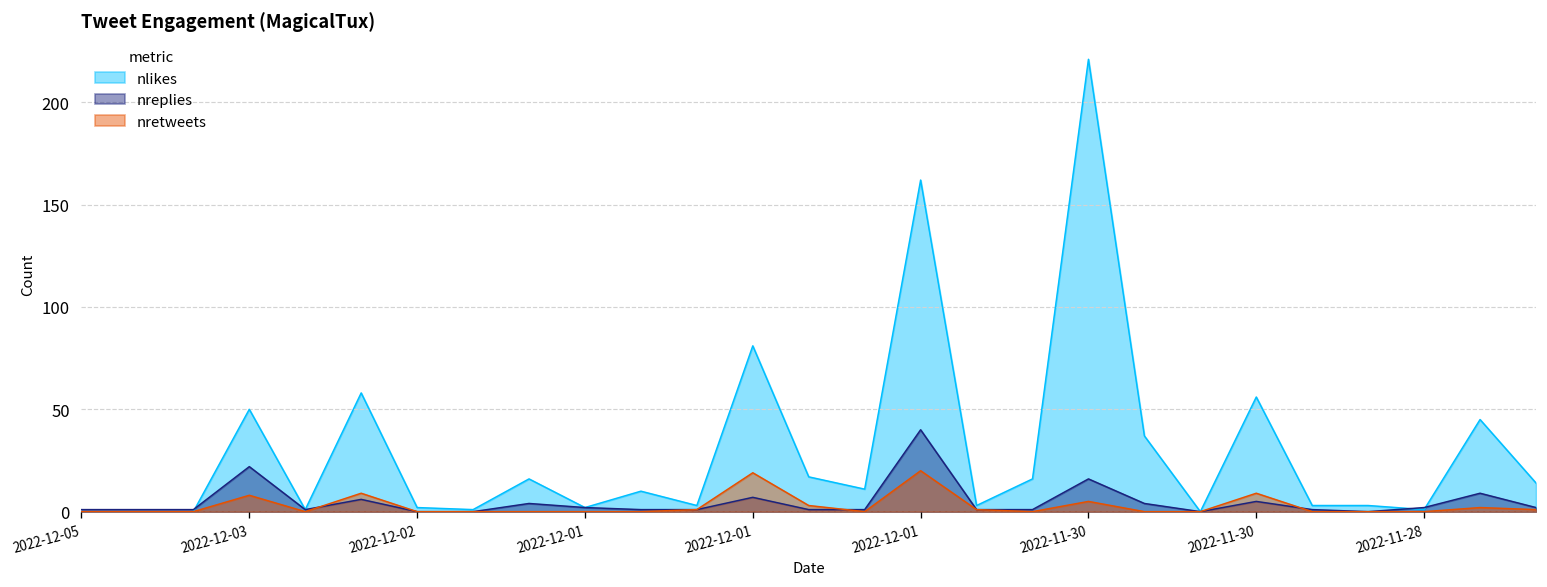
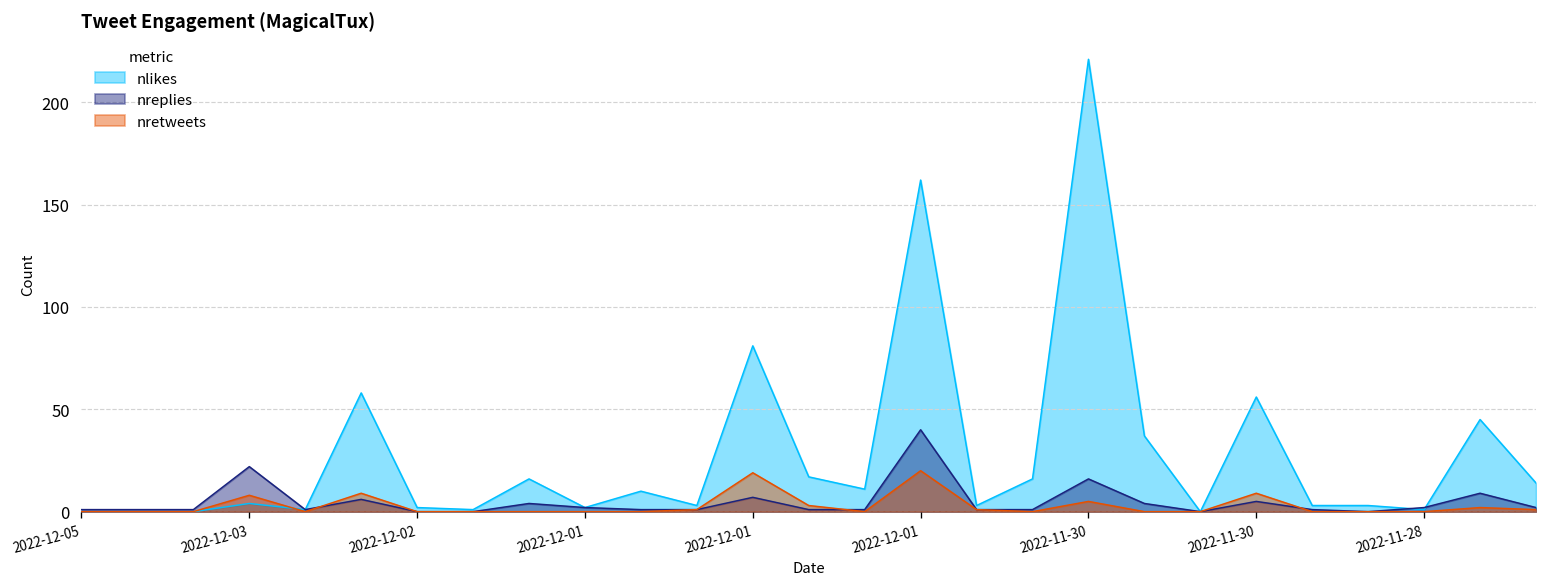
nlikes, 2022-12-03: 50 -> 4
